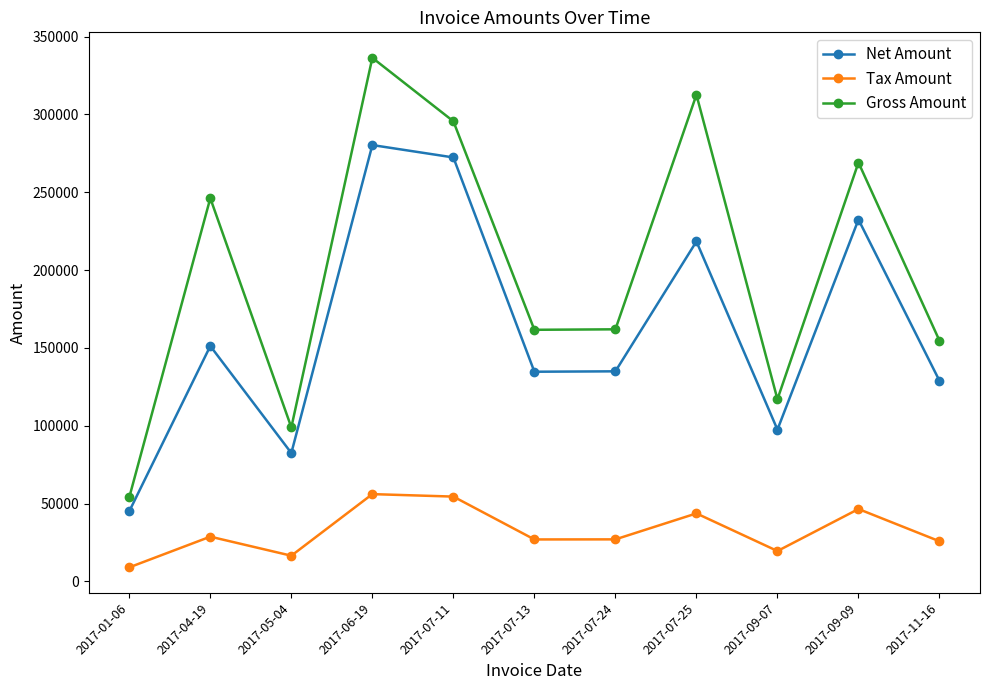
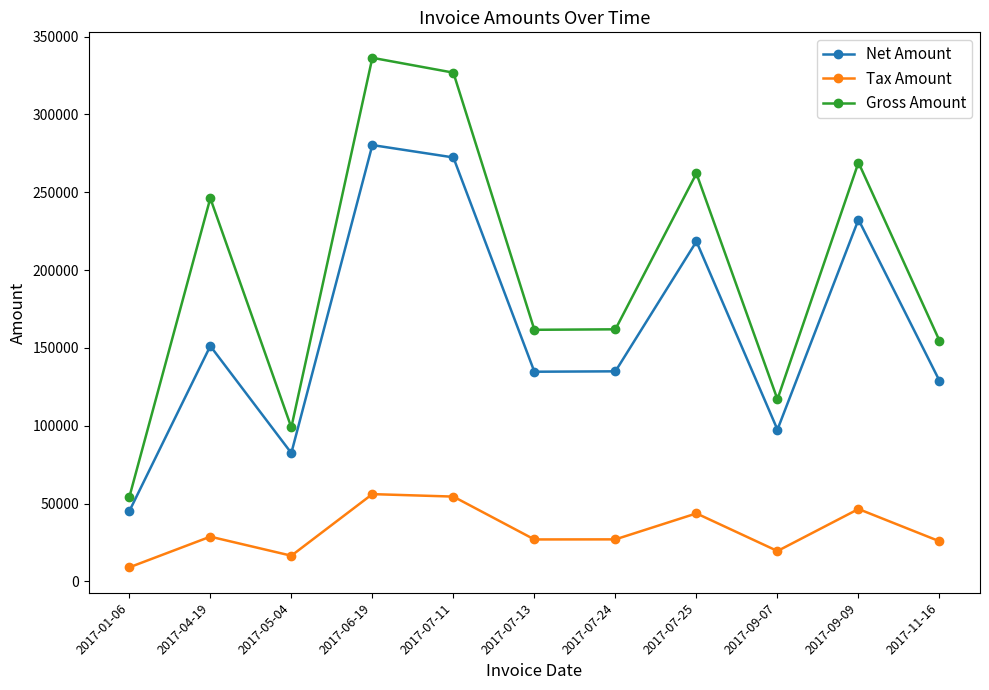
Gross Amount, 2017-07-11: 296000 -> 327000
Gross Amount, 2017-07-25: 313000 -> 262000
